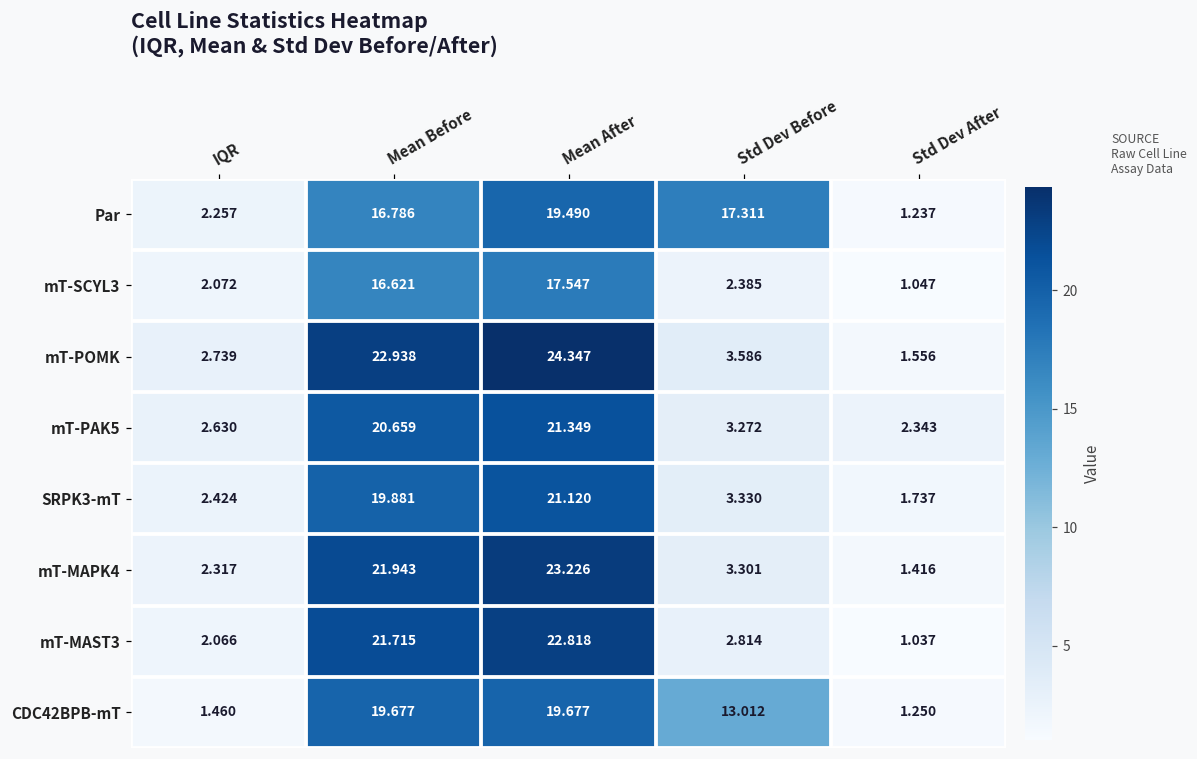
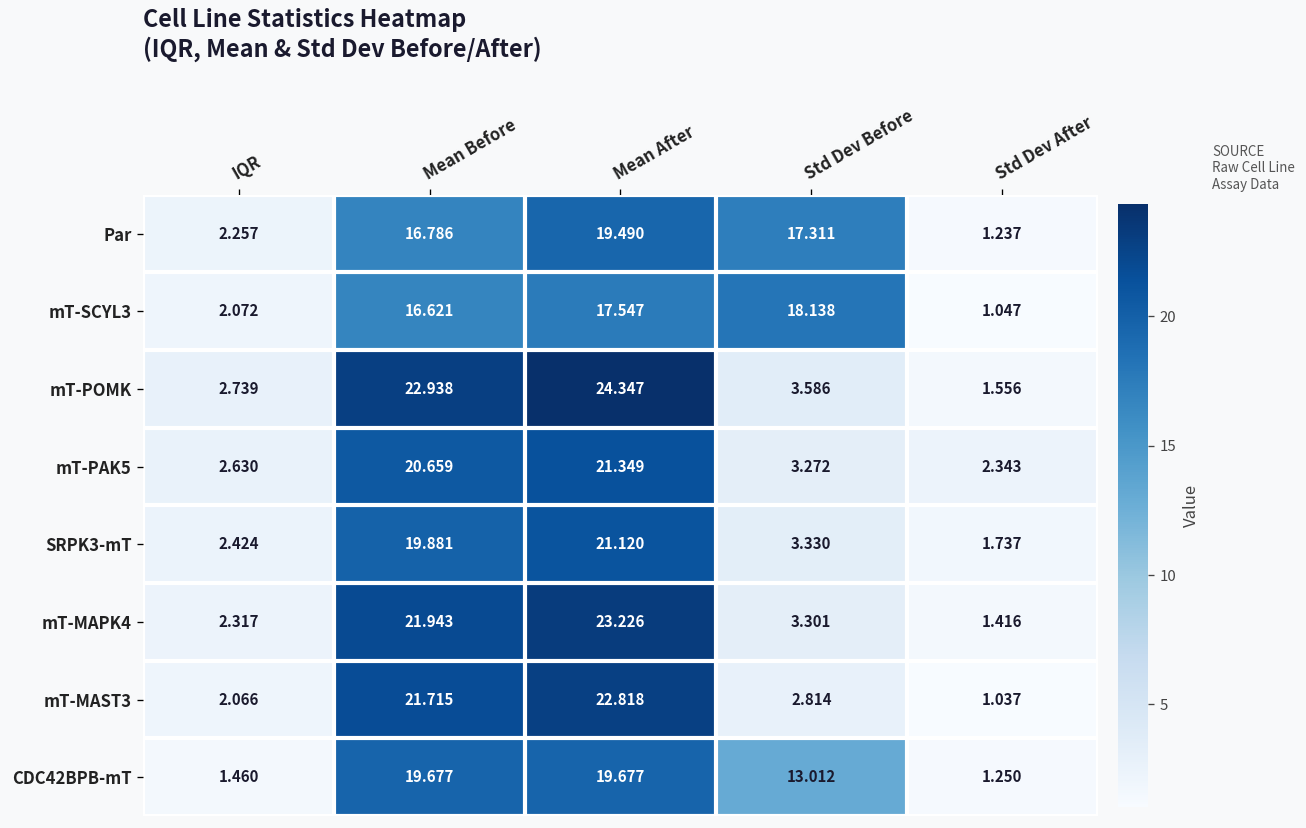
mT-SCYL3, Std Dev Before: 2.385 -> 18.138
